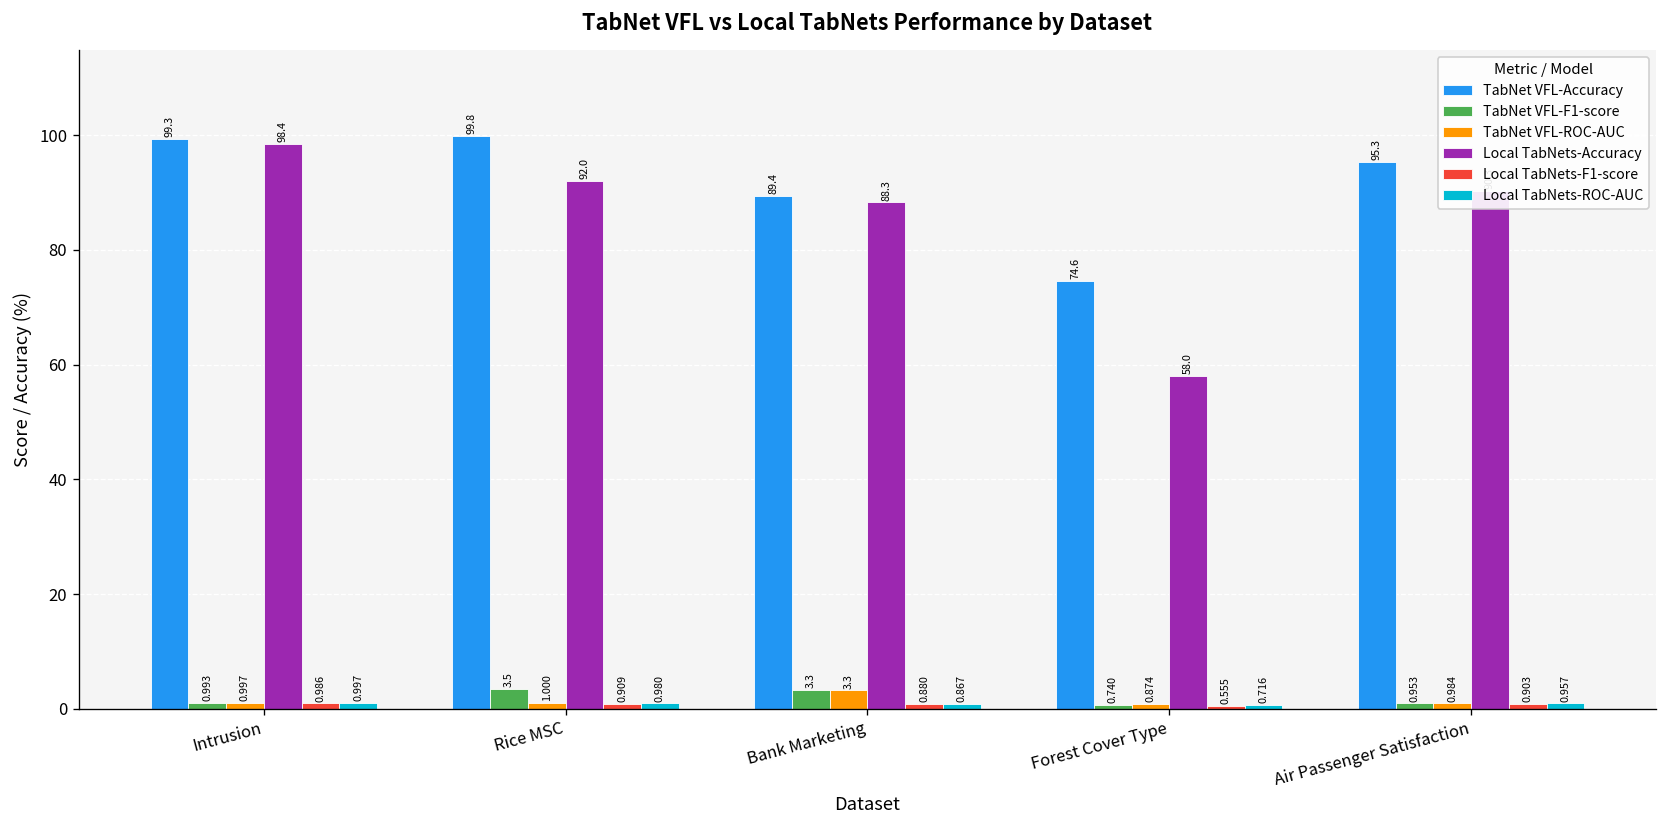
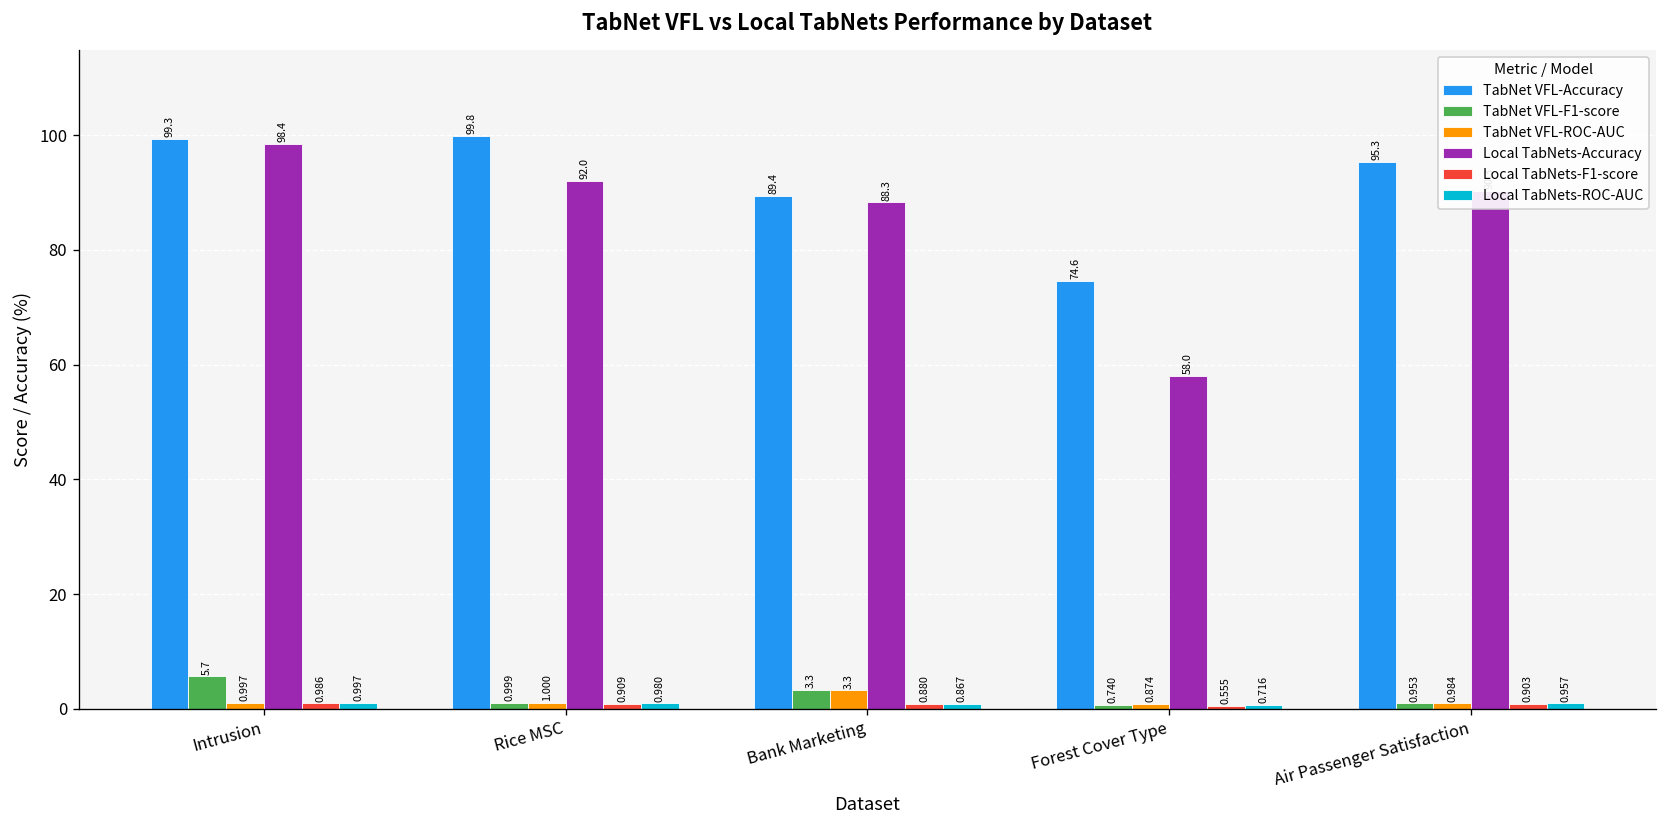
TabNet VFL-F1-score, Intrusion: 0.993 -> 5.7
TabNet VFL-F1-score, Rice MSC: 3.5 -> 0.999
